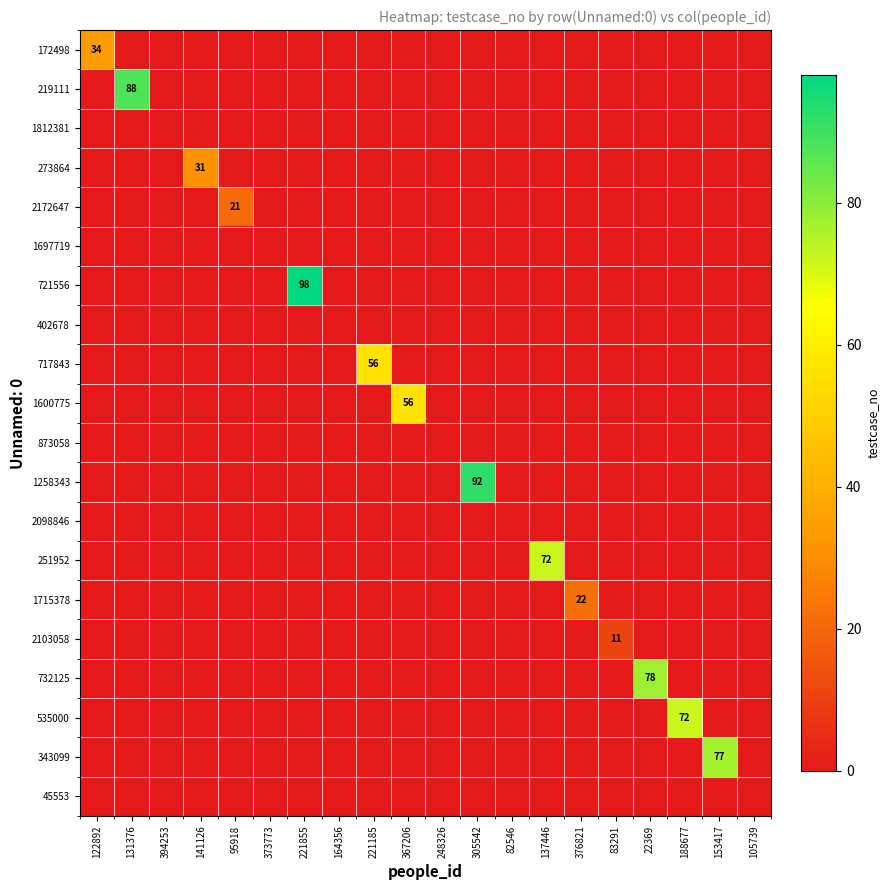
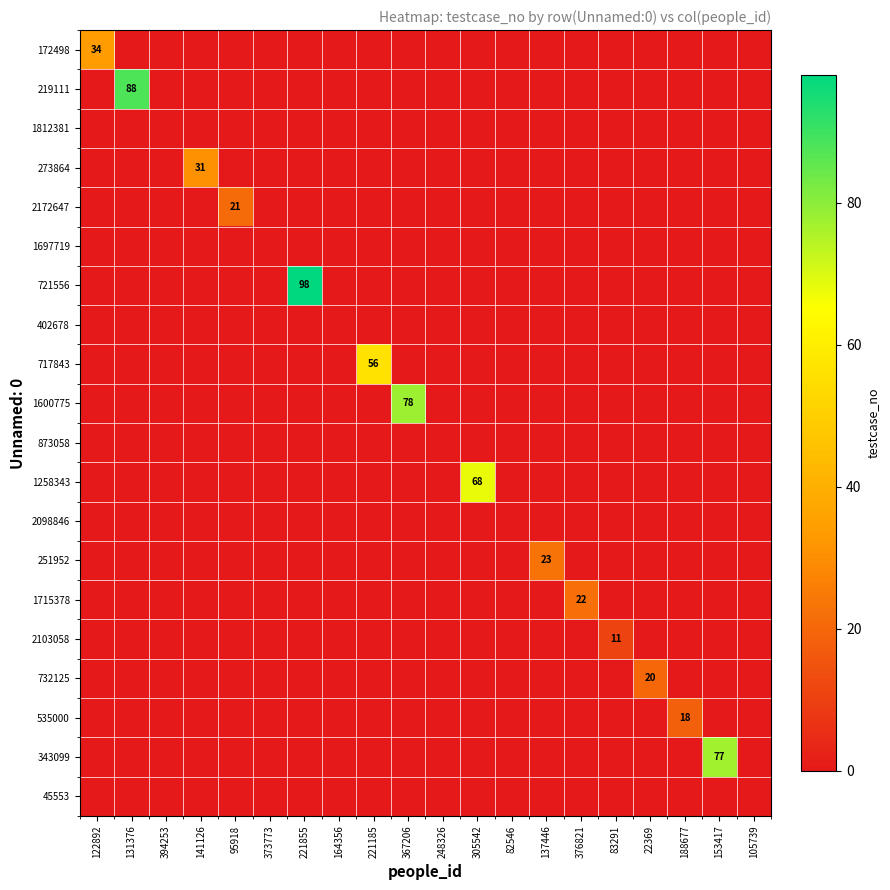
1600775, 367206: 56 -> 78
1258343, 305542: 92 -> 68
251952, 137446: 72 -> 23
732125, 22369: 78 -> 20
535000, 188677: 72 -> 18
